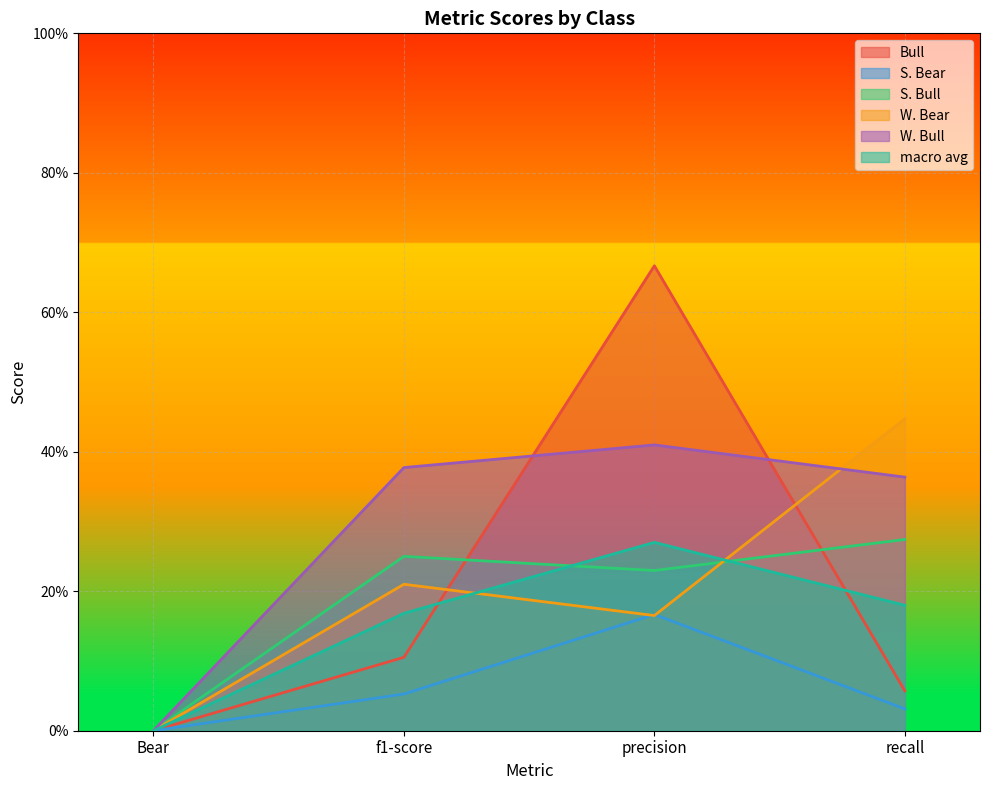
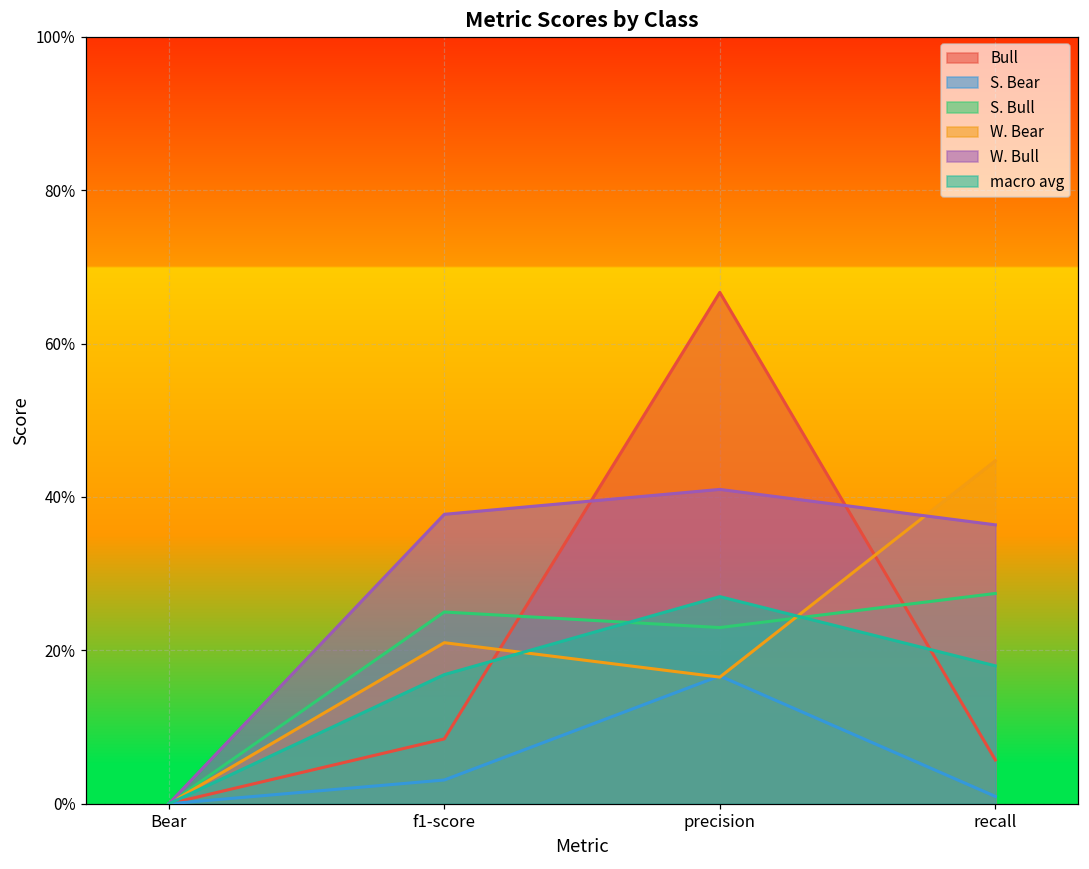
Bull, f1-score: 11% -> 8%
S. Bear, f1-score: 5% -> 3%
S. Bear, recall: 3% -> 1%
